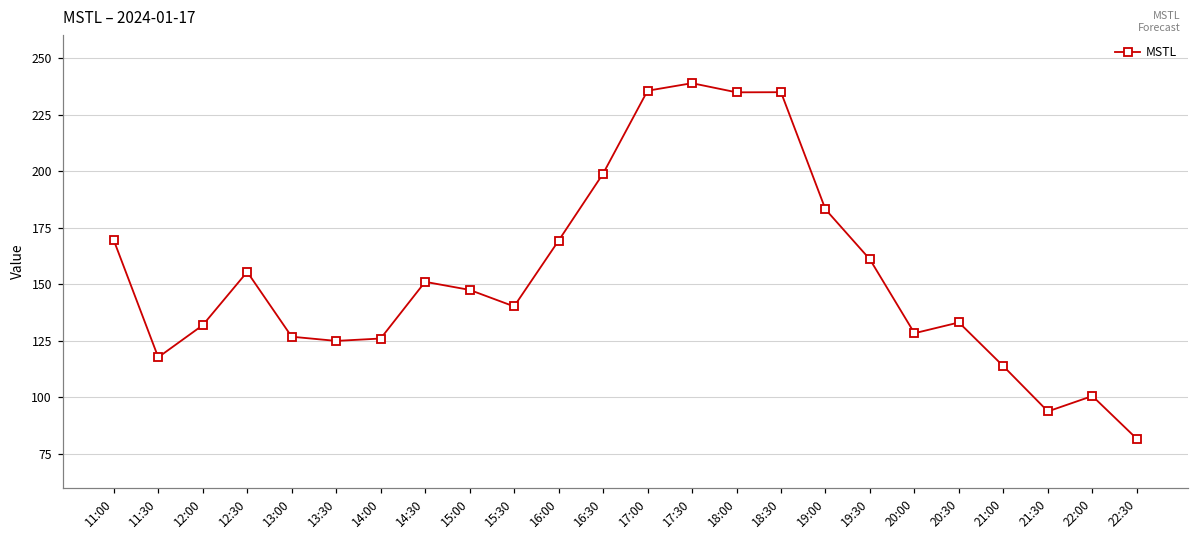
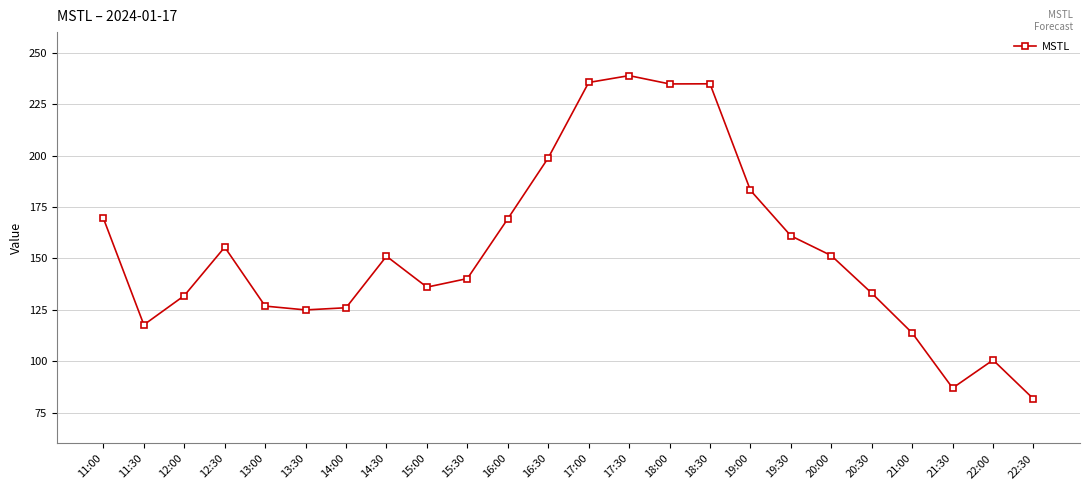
15:00: 147 -> 136
20:00: 128 -> 151
21:30: 94 -> 87
